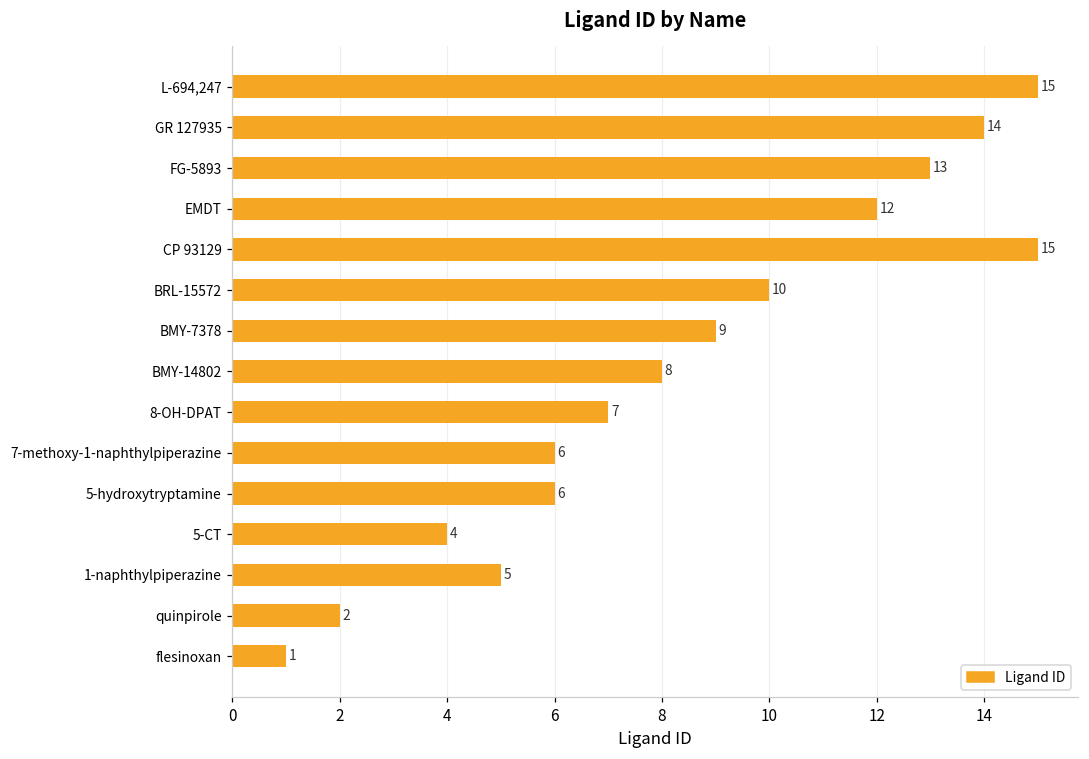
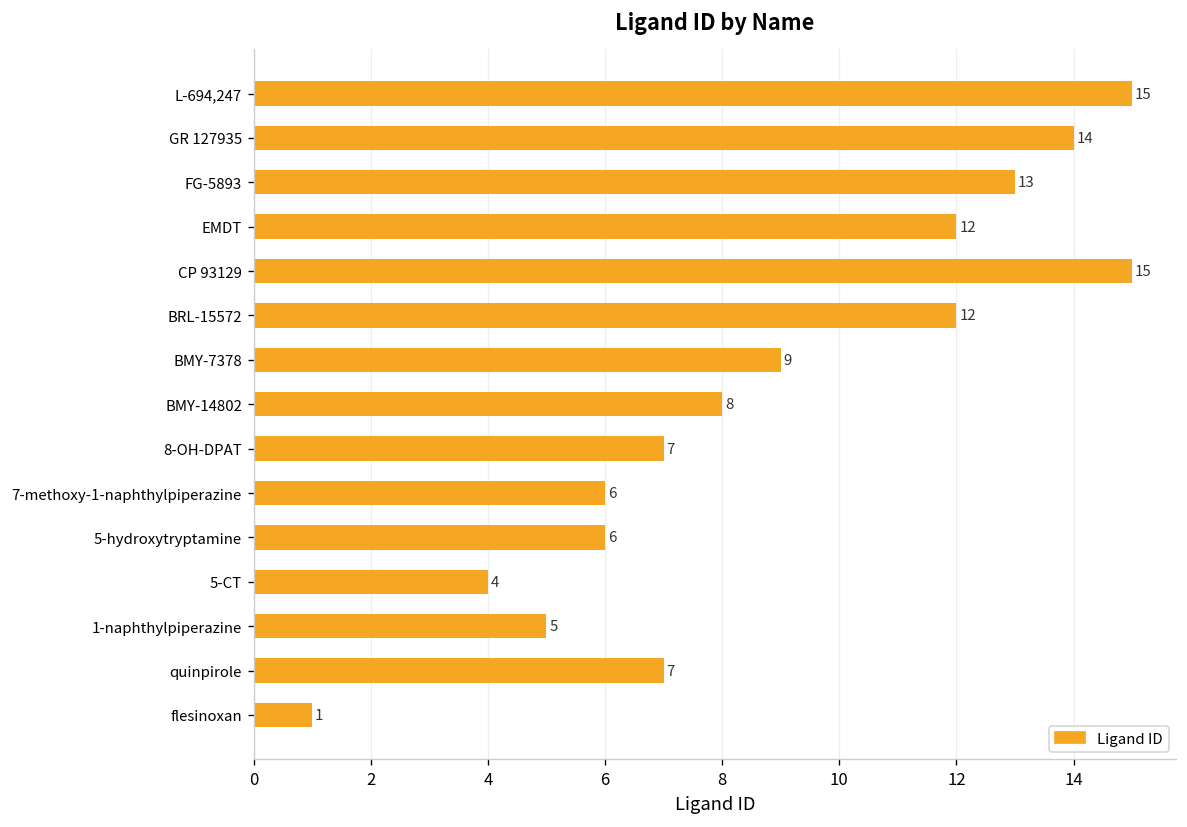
BRL-15572: 10 -> 12
quinpirole: 2 -> 7
